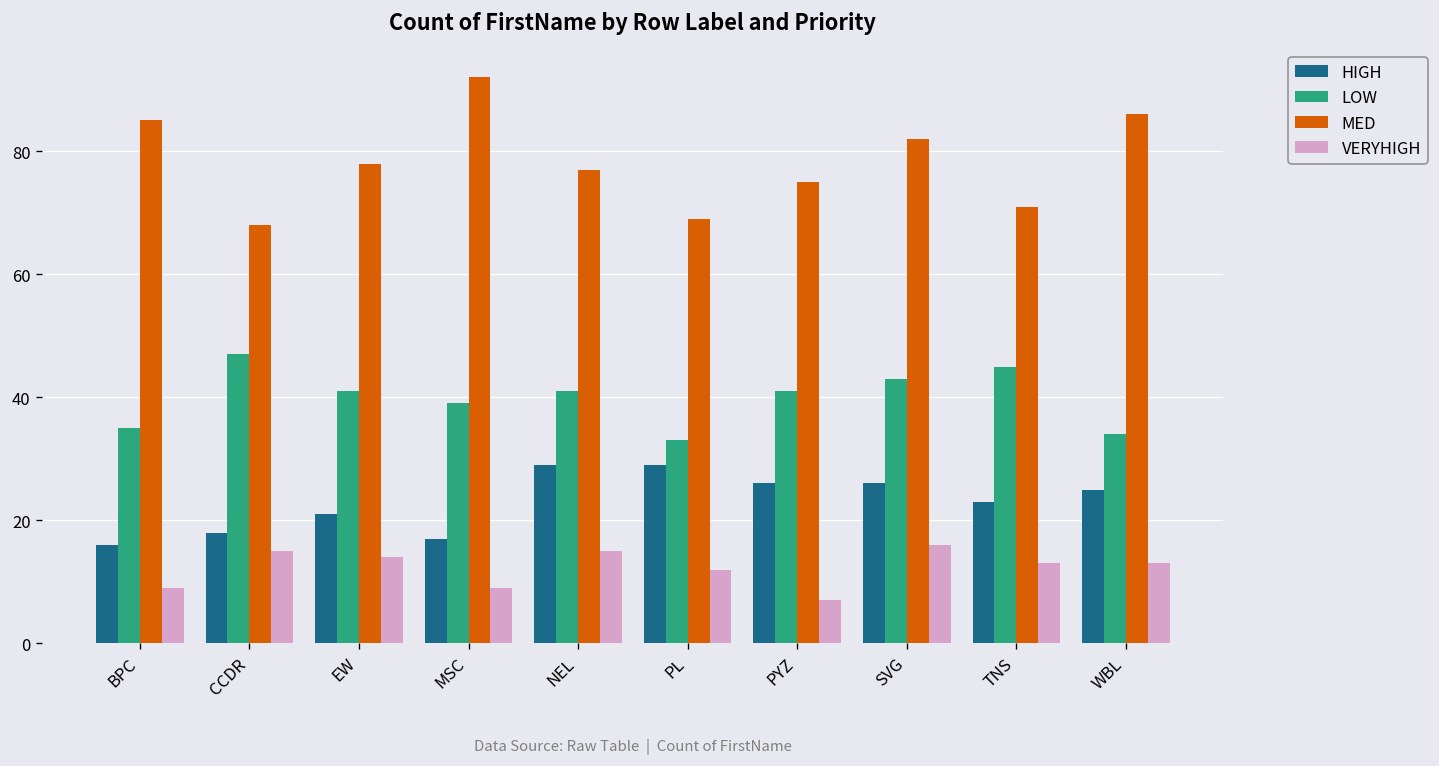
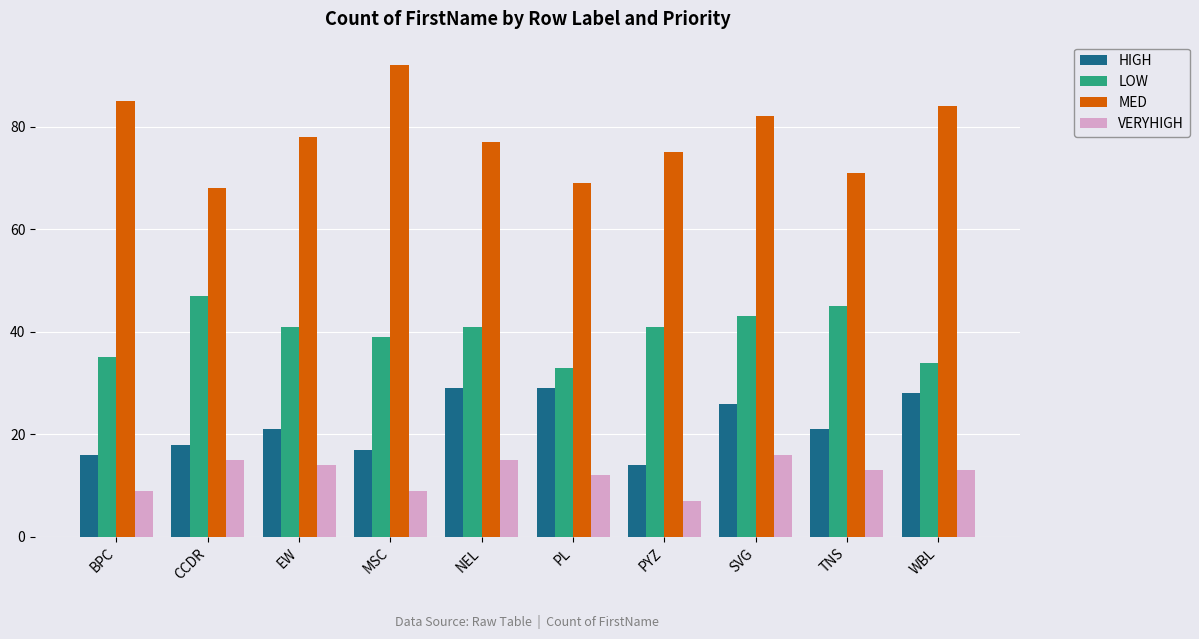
HIGH, PYZ: 26 -> 14
HIGH, TNS: 23 -> 21
HIGH, WBL: 25 -> 28
MED, WBL: 86 -> 84
